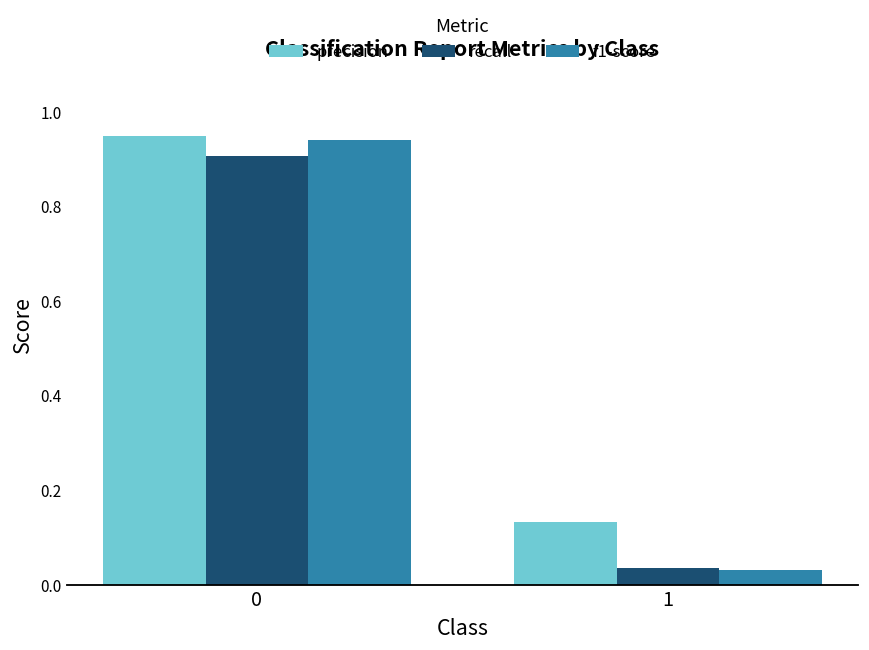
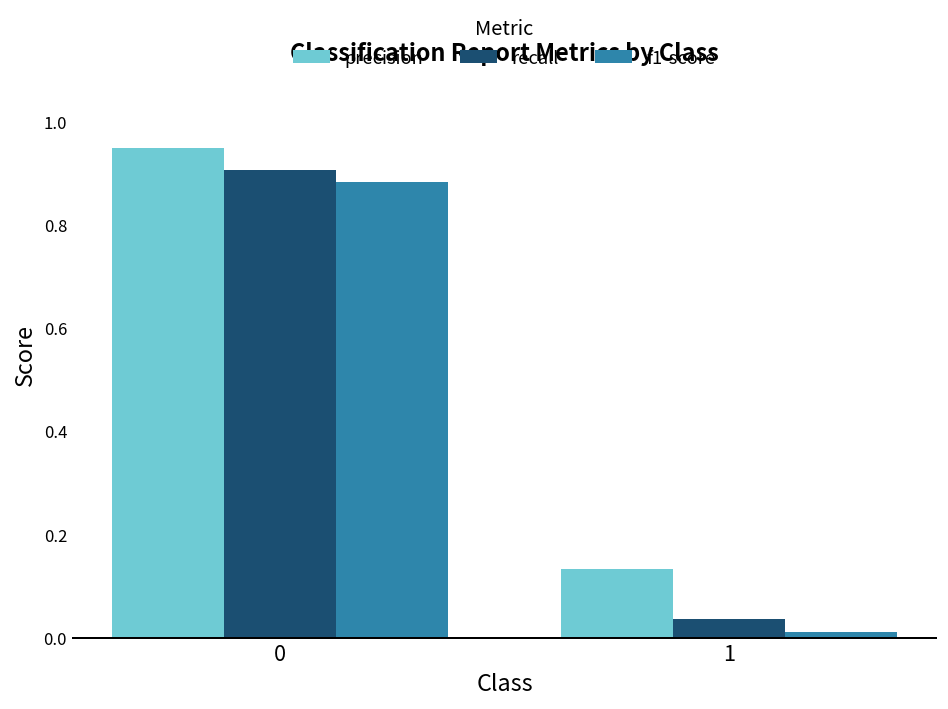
f1-score, 0: 0.94 -> 0.88
f1-score, 1: 0.03 -> 0.01
